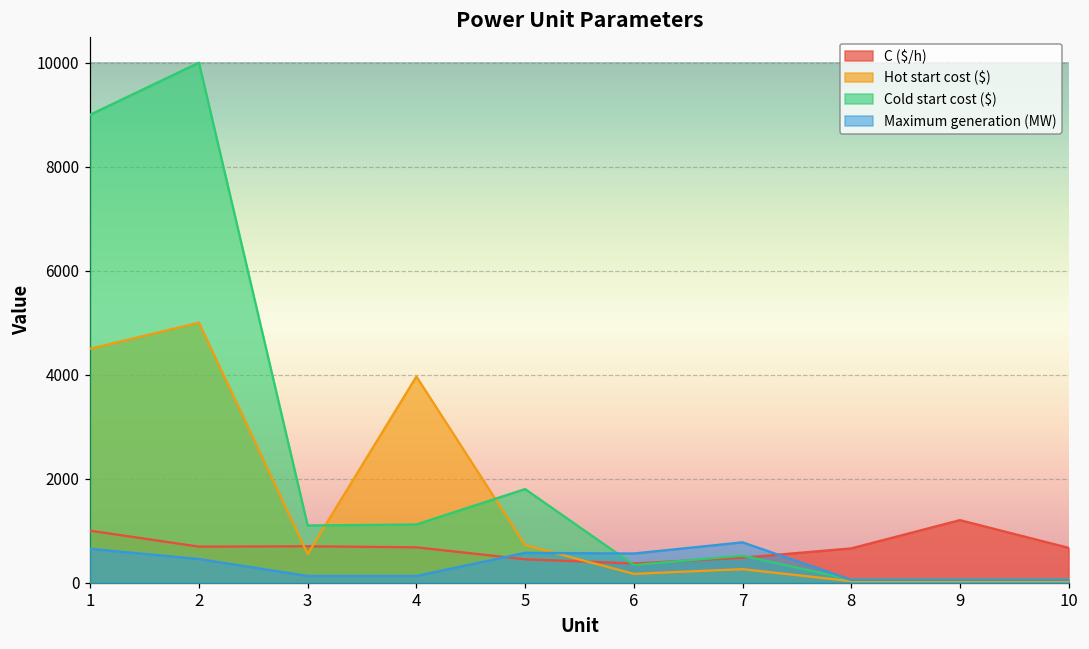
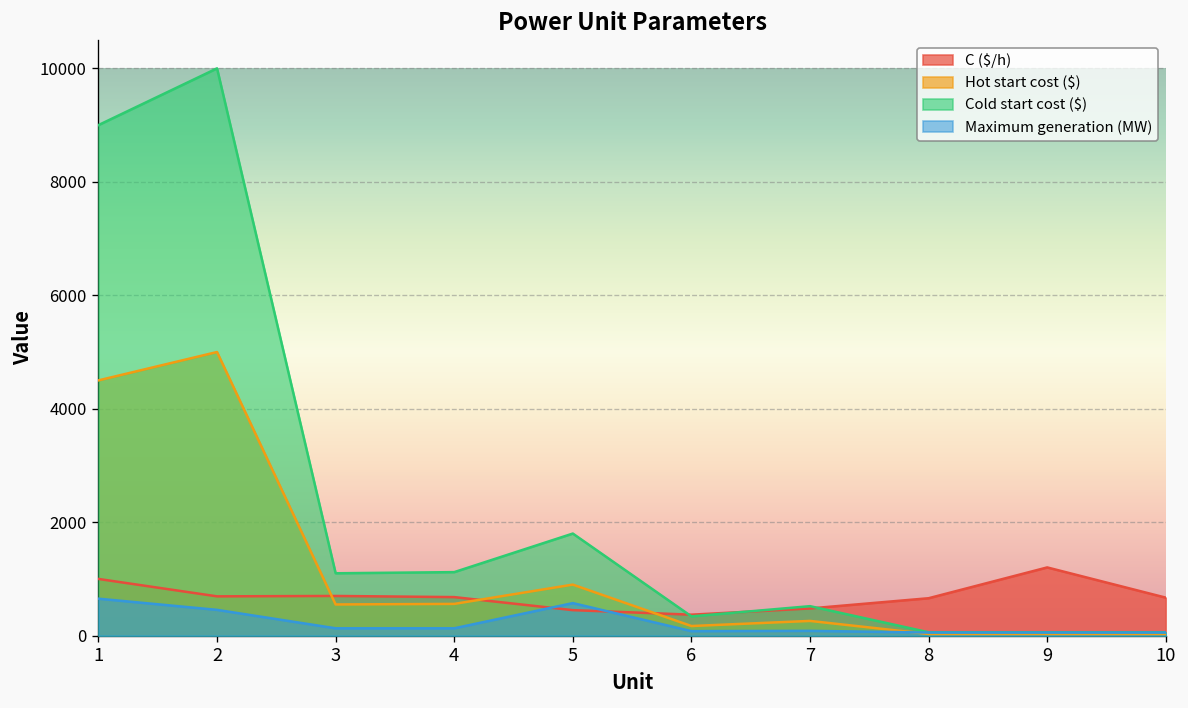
Hot start cost ($), 4: 4000 -> 600
Hot start cost ($), 5: 700 -> 900
Maximum generation (MW), 6: 600 -> 100
Maximum generation (MW), 7: 800 -> 100
